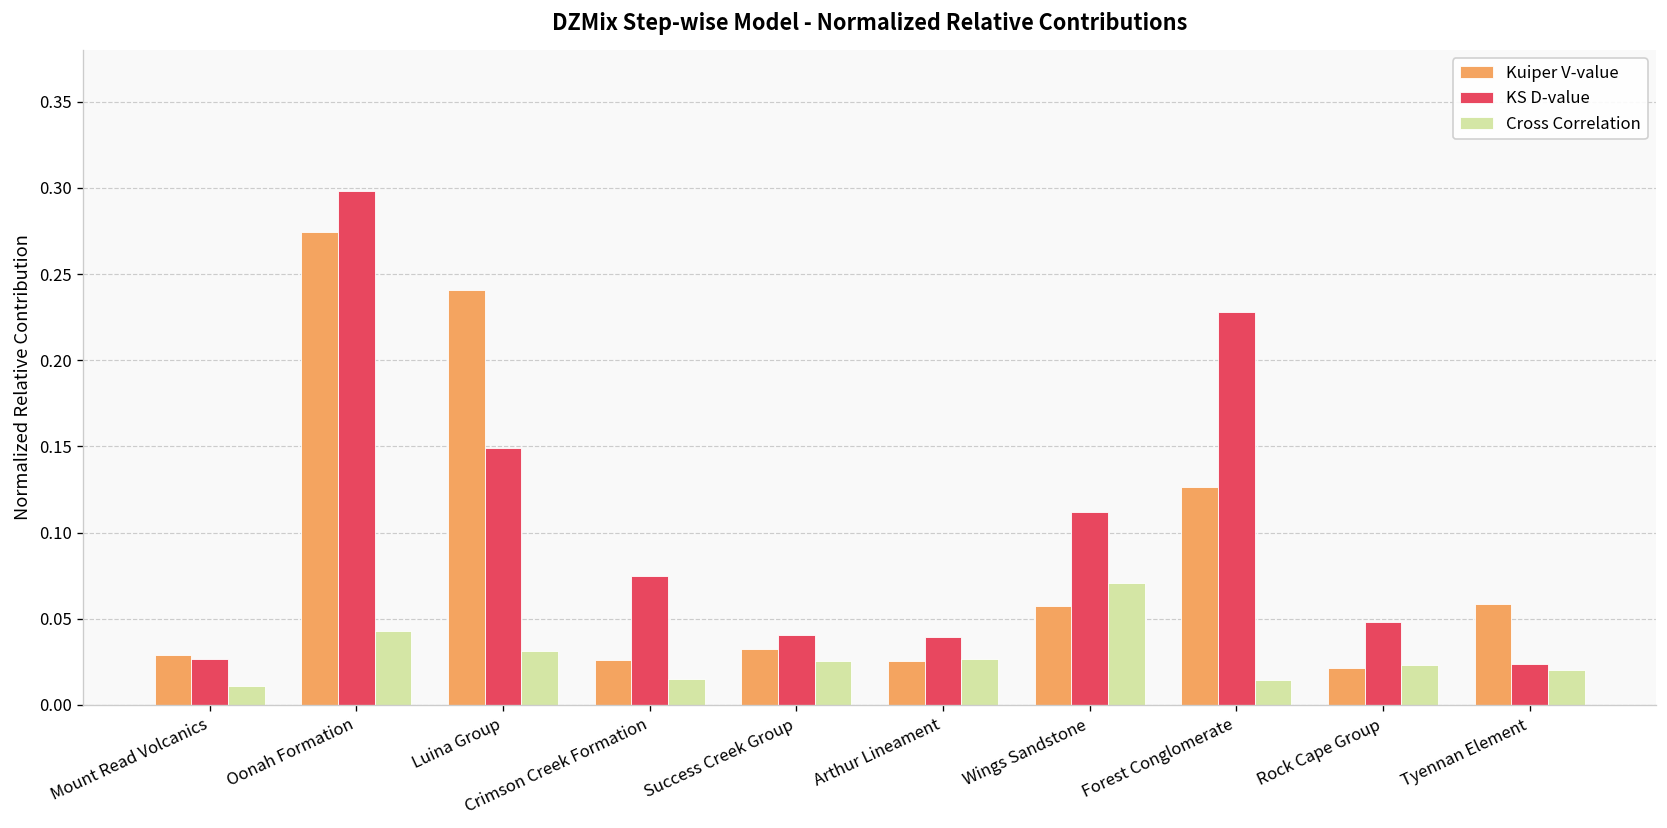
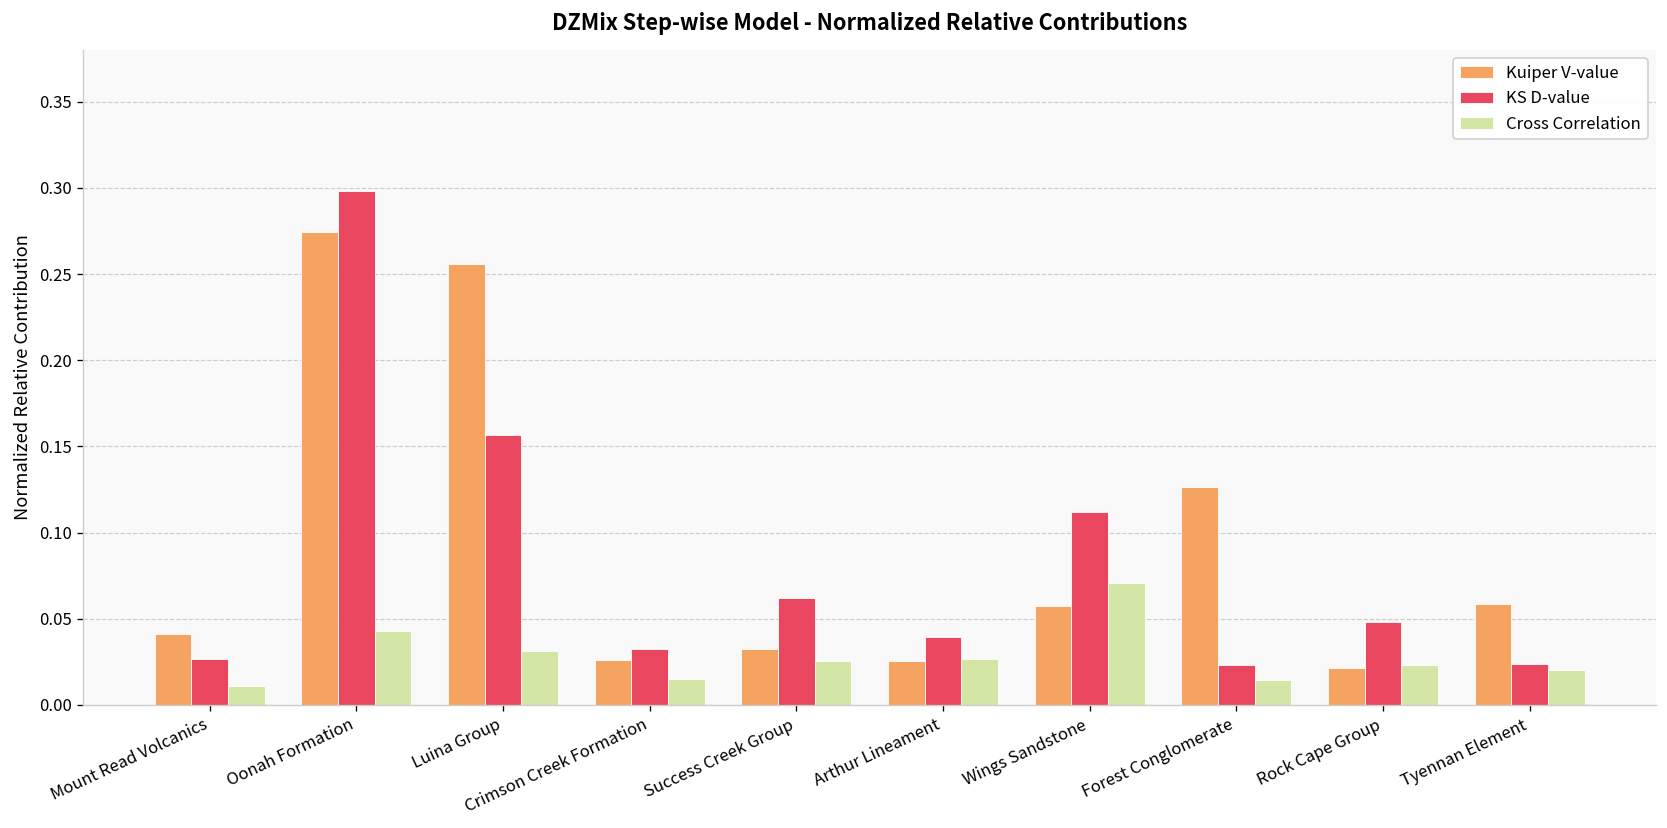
Kuiper V-value, Mount Read Volcanics: 0.029 -> 0.041
Kuiper V-value, Luina Group: 0.241 -> 0.256
KS D-value, Luina Group: 0.149 -> 0.157
KS D-value, Crimson Creek Formation: 0.075 -> 0.032
KS D-value, Success Creek Group: 0.041 -> 0.062
KS D-value, Forest Conglomerate: 0.228 -> 0.023
